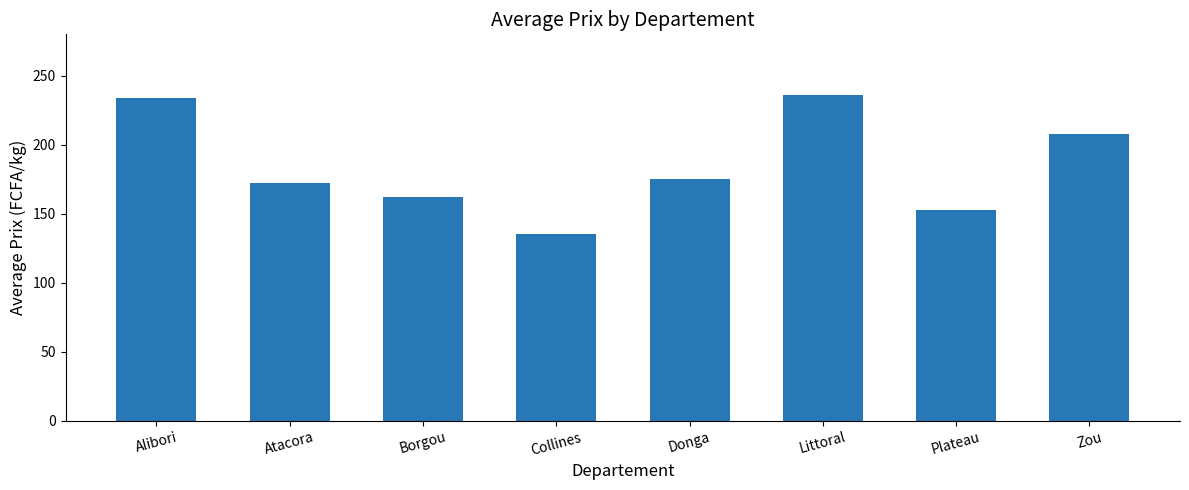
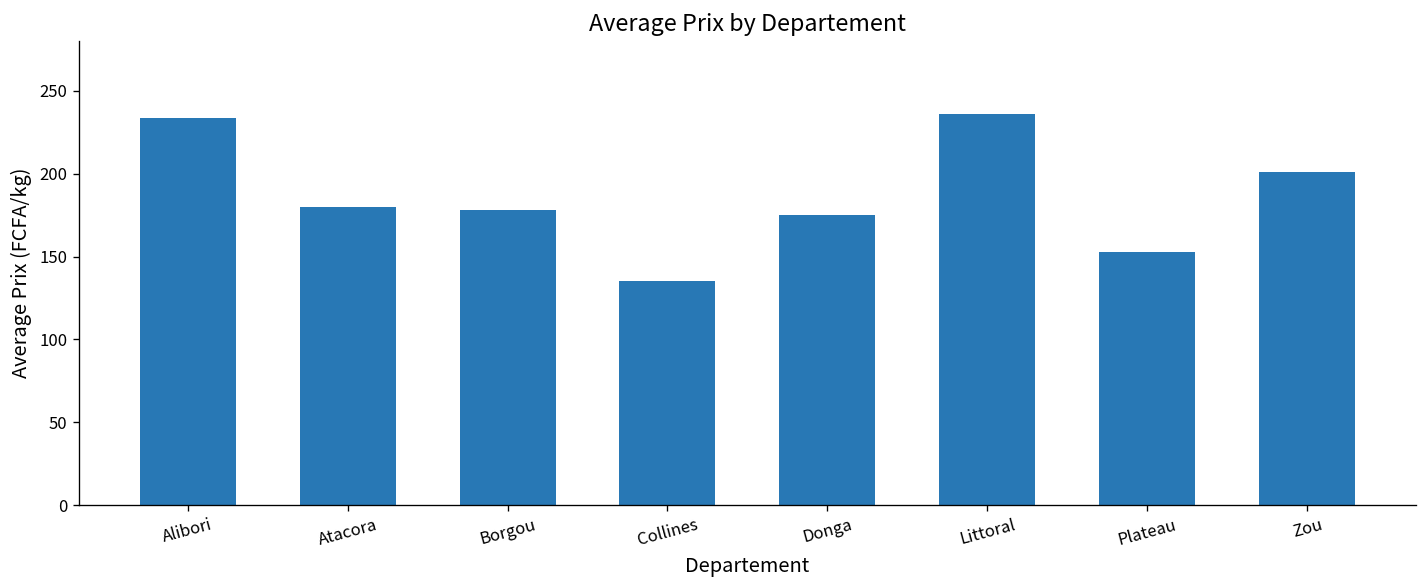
Atacora: 172 -> 180
Borgou: 163 -> 178
Zou: 208 -> 201
